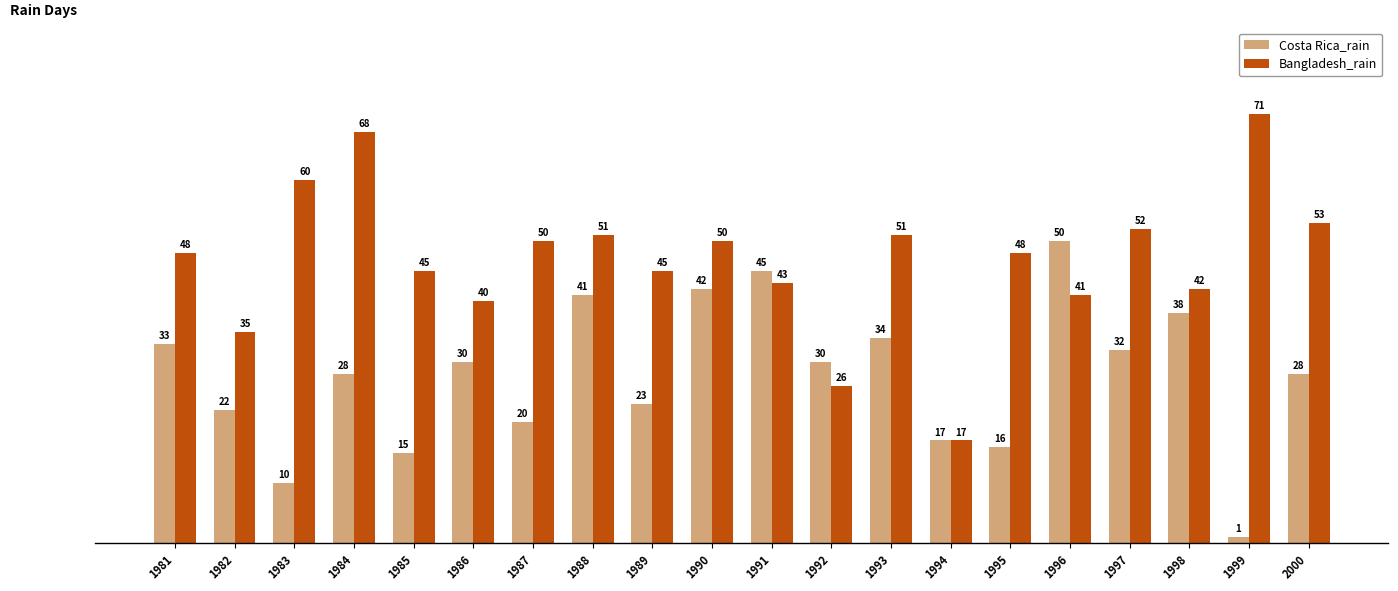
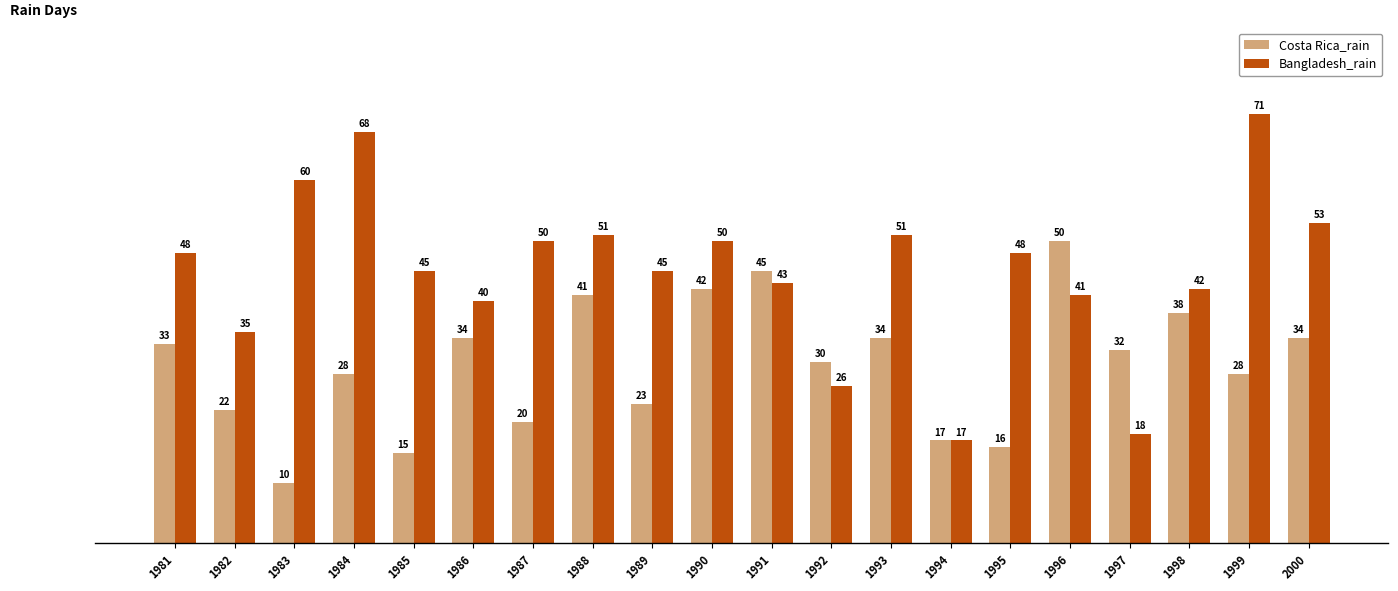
Costa Rica_rain, 1986: 30 -> 34
Bangladesh_rain, 1997: 52 -> 18
Costa Rica_rain, 1999: 1 -> 28
Costa Rica_rain, 2000: 28 -> 34
